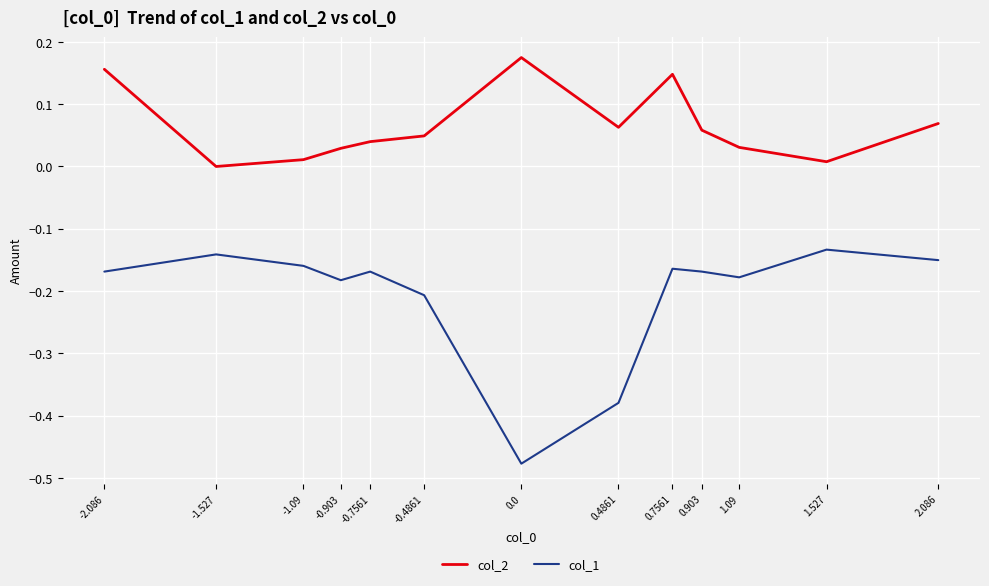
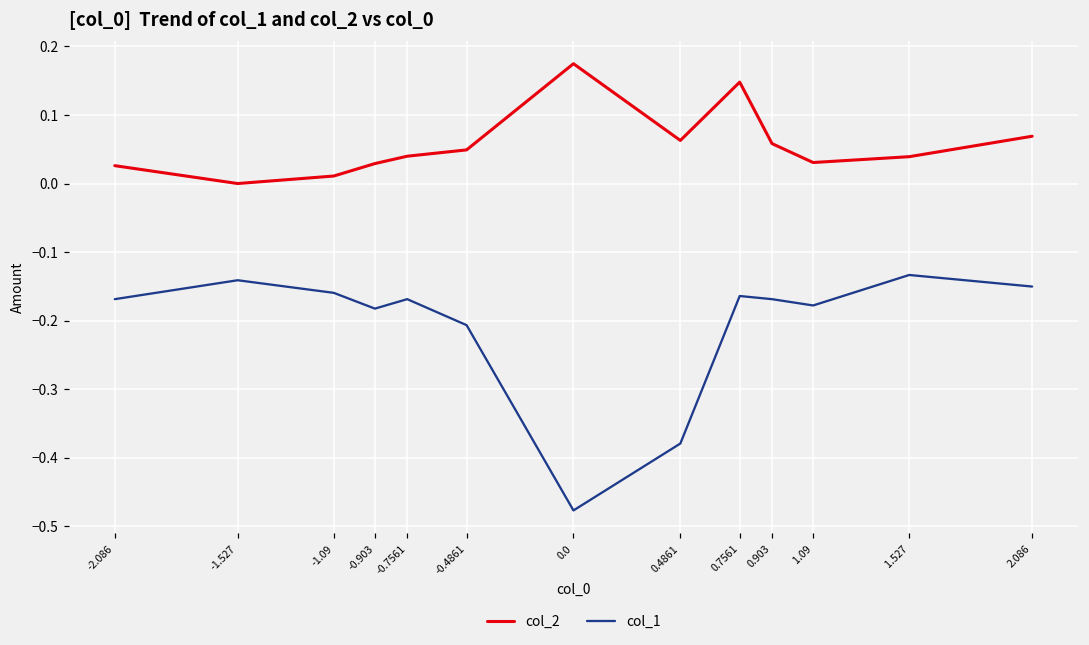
col_2, -2.086: 0.16 -> 0.03
col_2, 1.527: 0.01 -> 0.04
